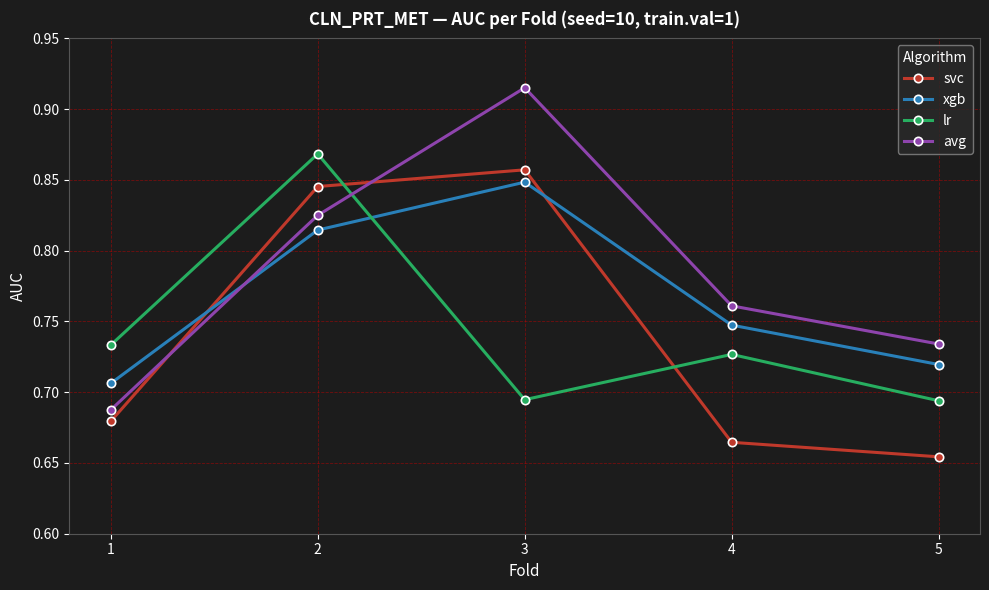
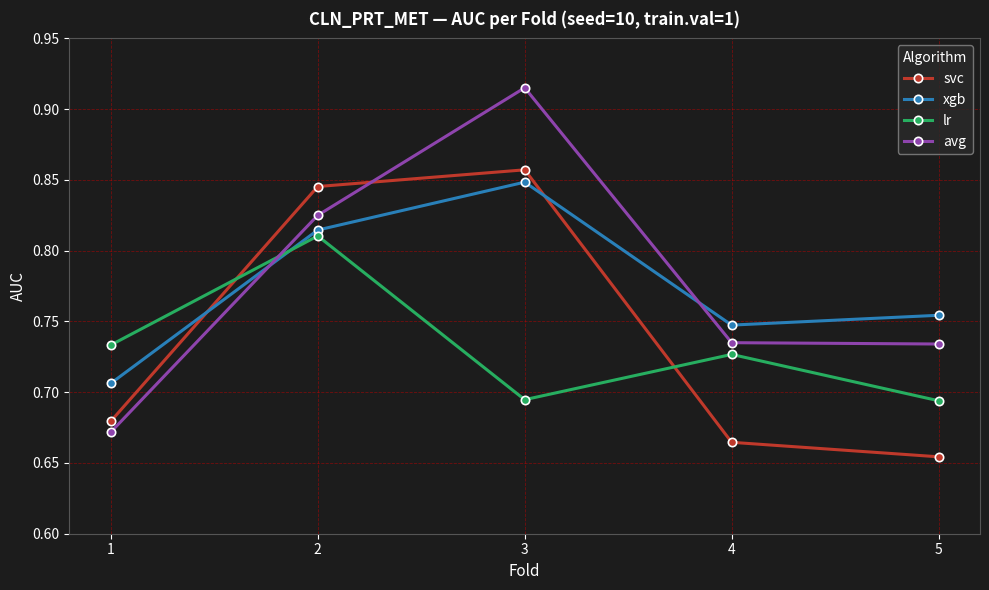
avg, 1: 0.688 -> 0.672
lr, 2: 0.868 -> 0.810
avg, 4: 0.761 -> 0.735
xgb, 5: 0.720 -> 0.754
